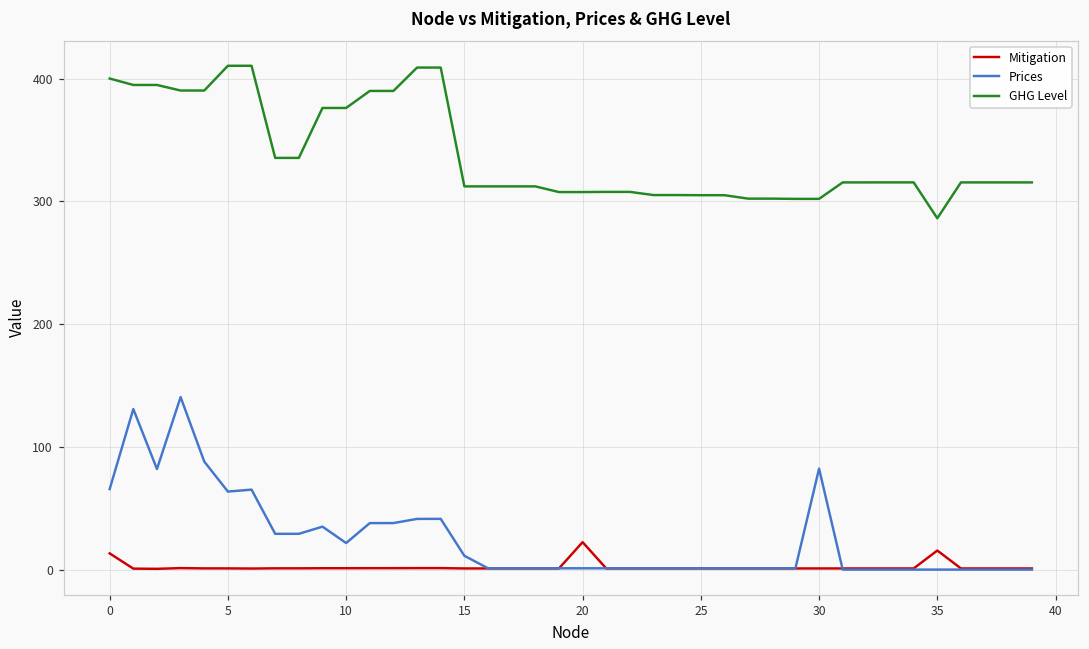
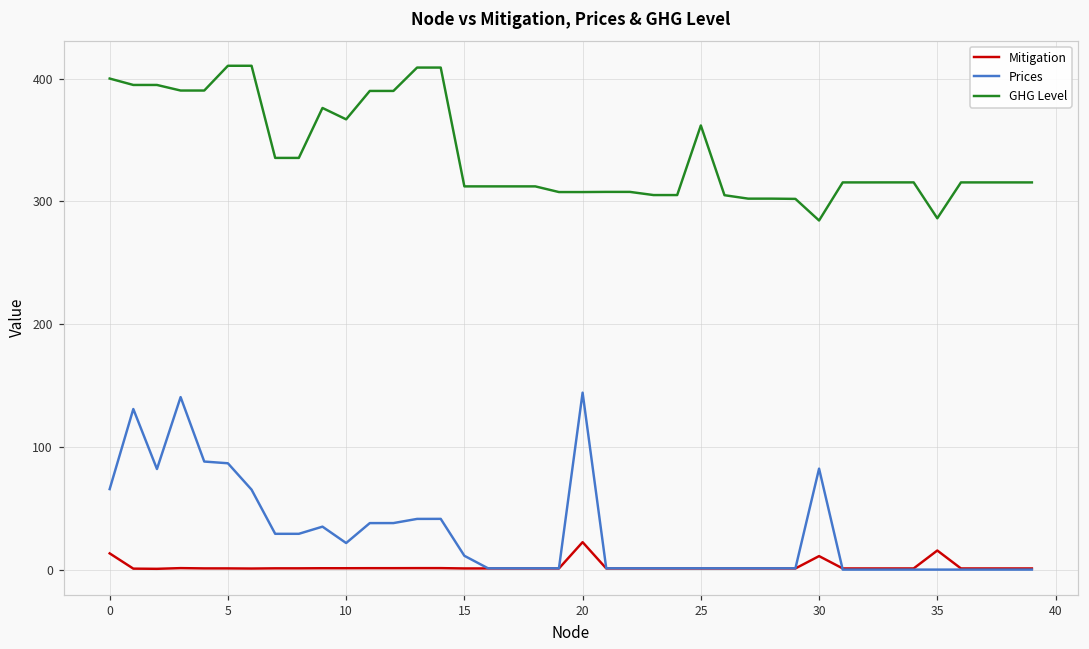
Prices, 5: 64 -> 87
GHG Level, 10: 376 -> 367
Prices, 20: 1 -> 144
GHG Level, 25: 305 -> 362
Mitigation, 30: 1 -> 11
GHG Level, 30: 302 -> 284
